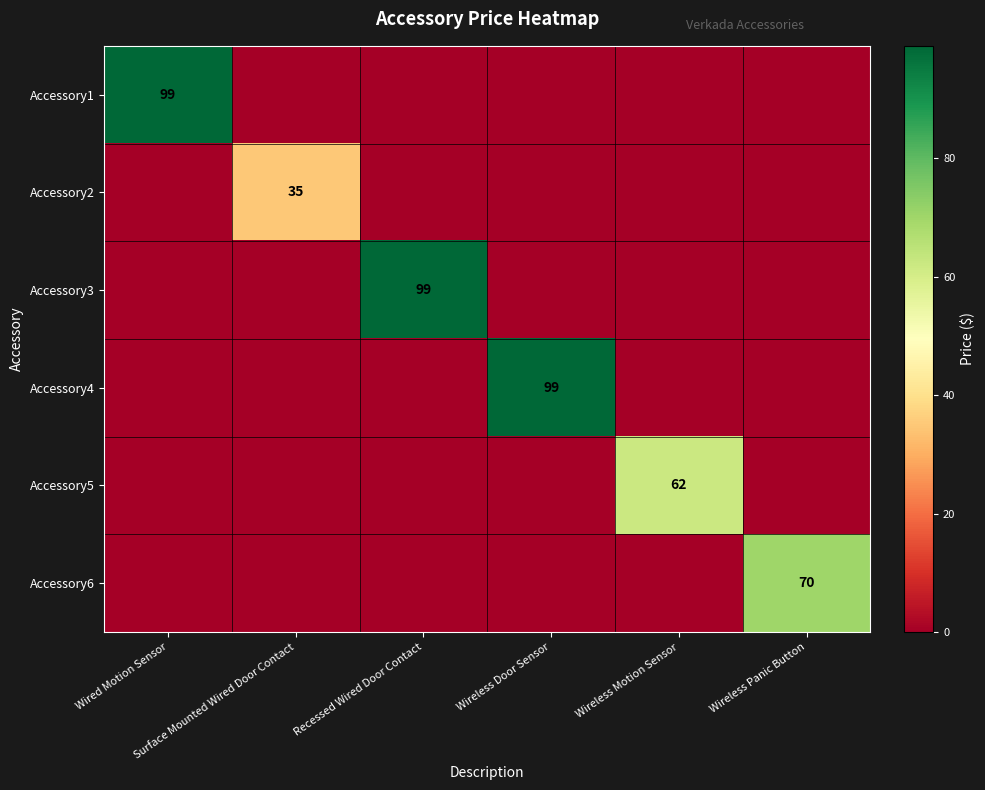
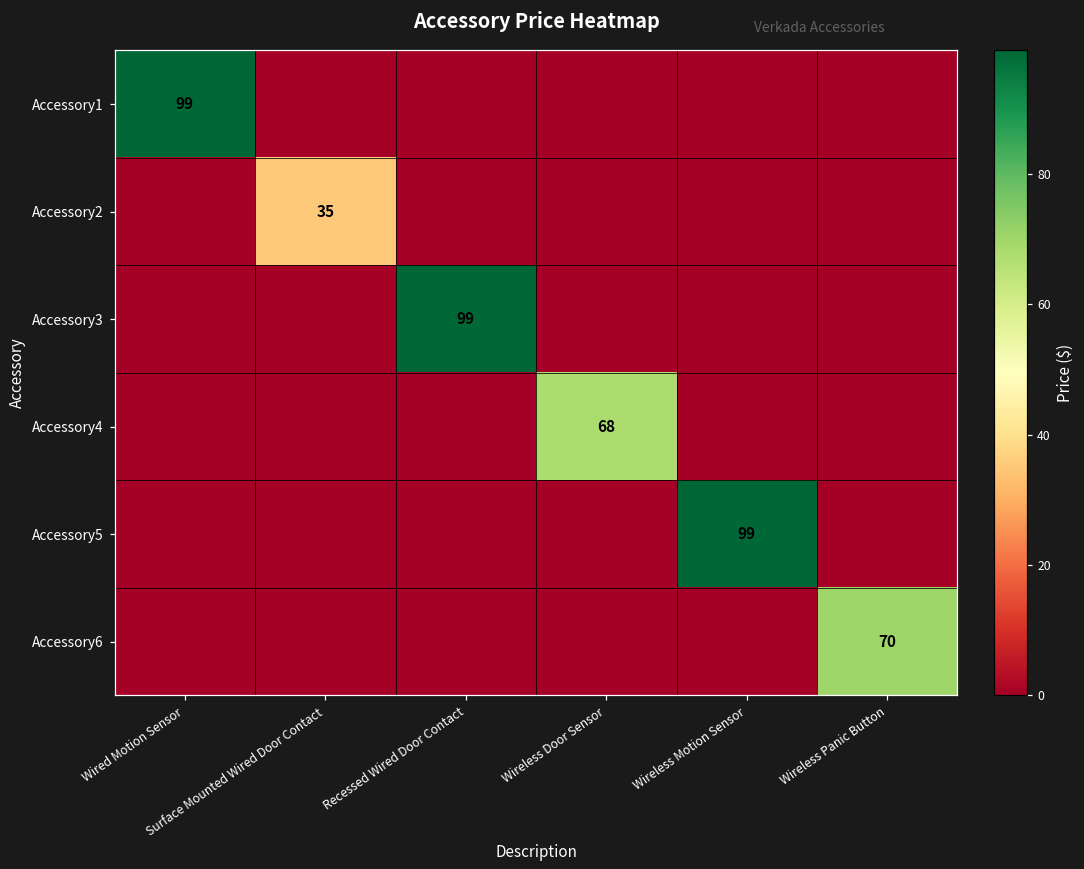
Accessory4, Wireless Door Sensor: 99 -> 68
Accessory5, Wireless Motion Sensor: 62 -> 99
